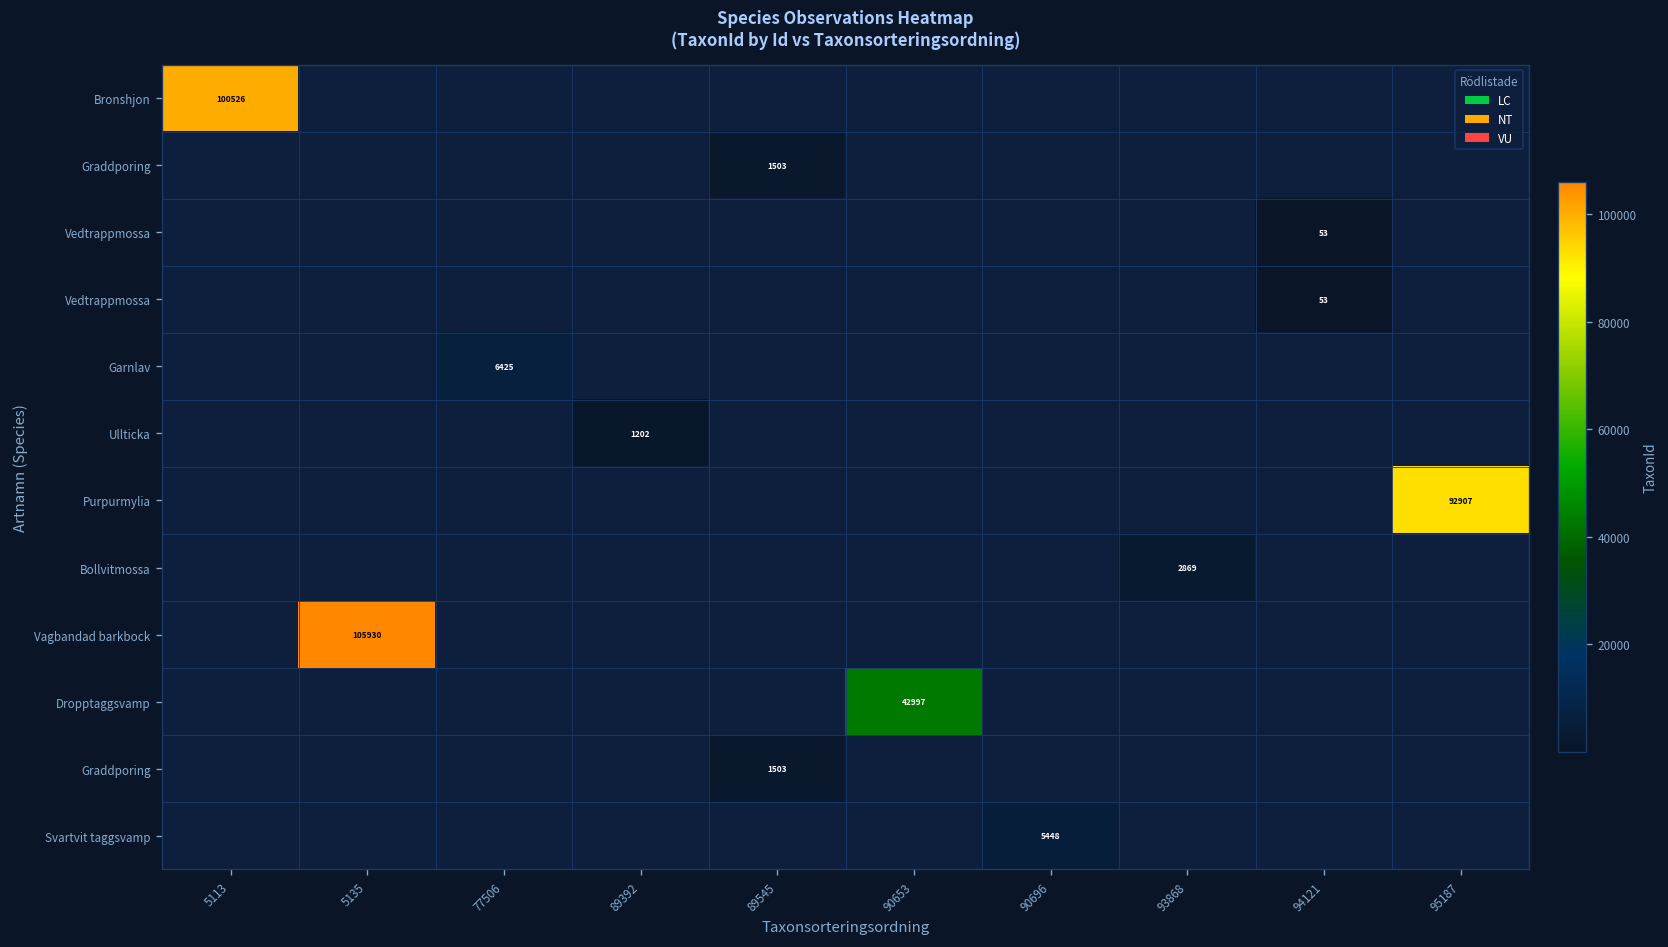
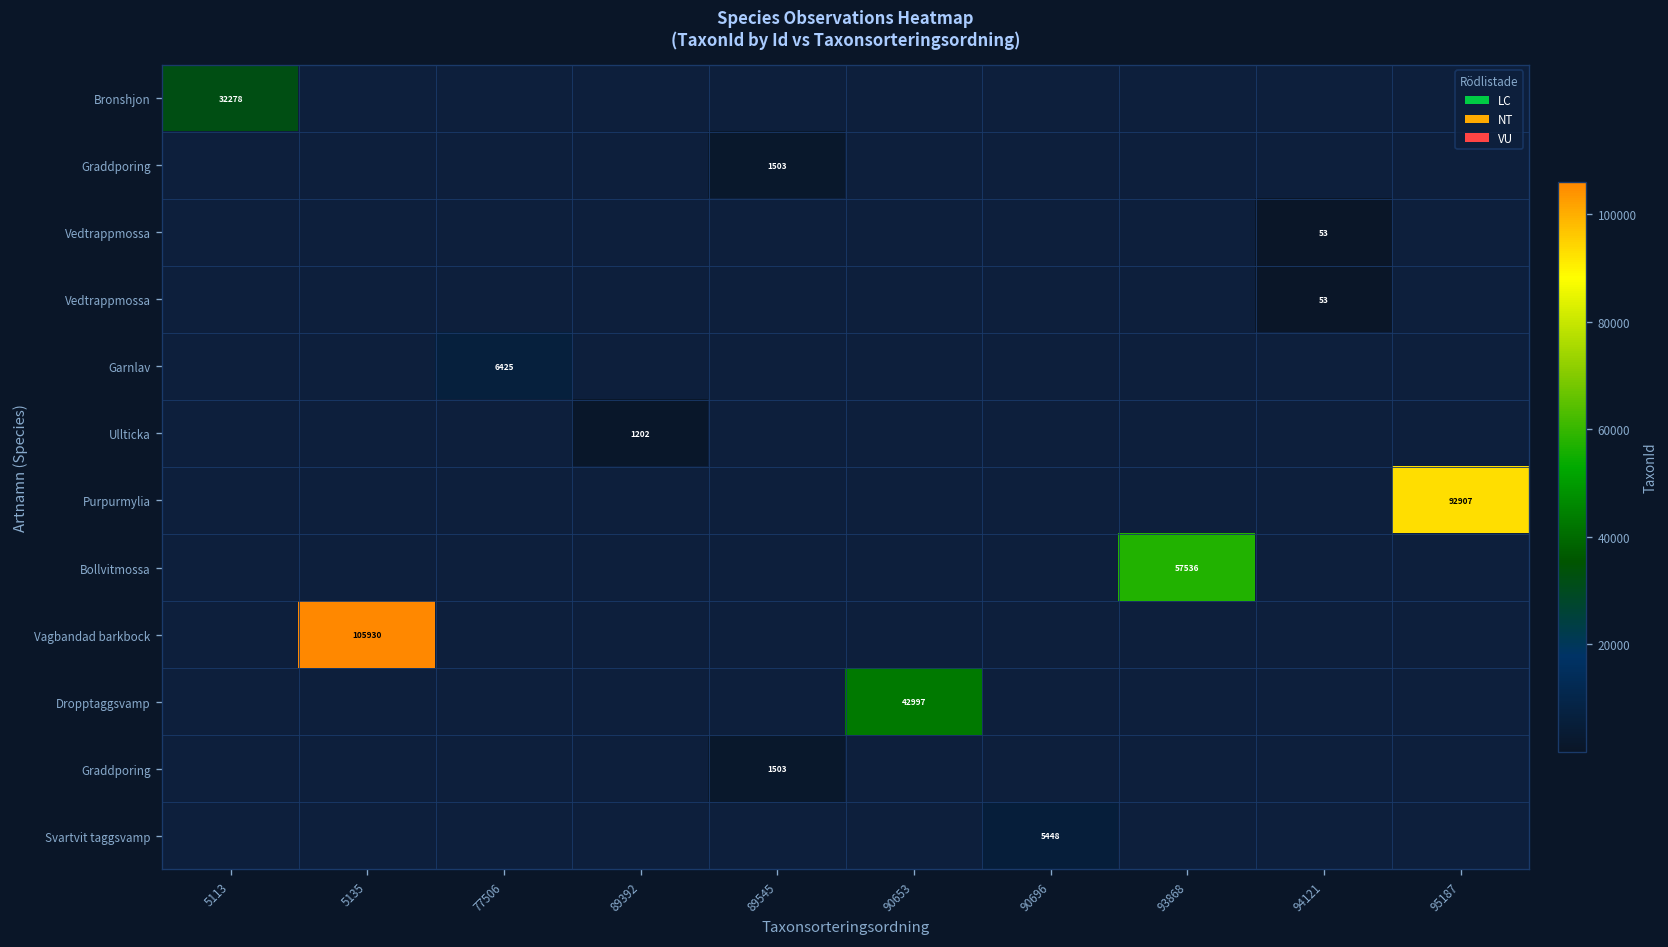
Bronshjon, 5113: 100526 -> 32278
Bollvitmossa, 93868: 2869 -> 57536
